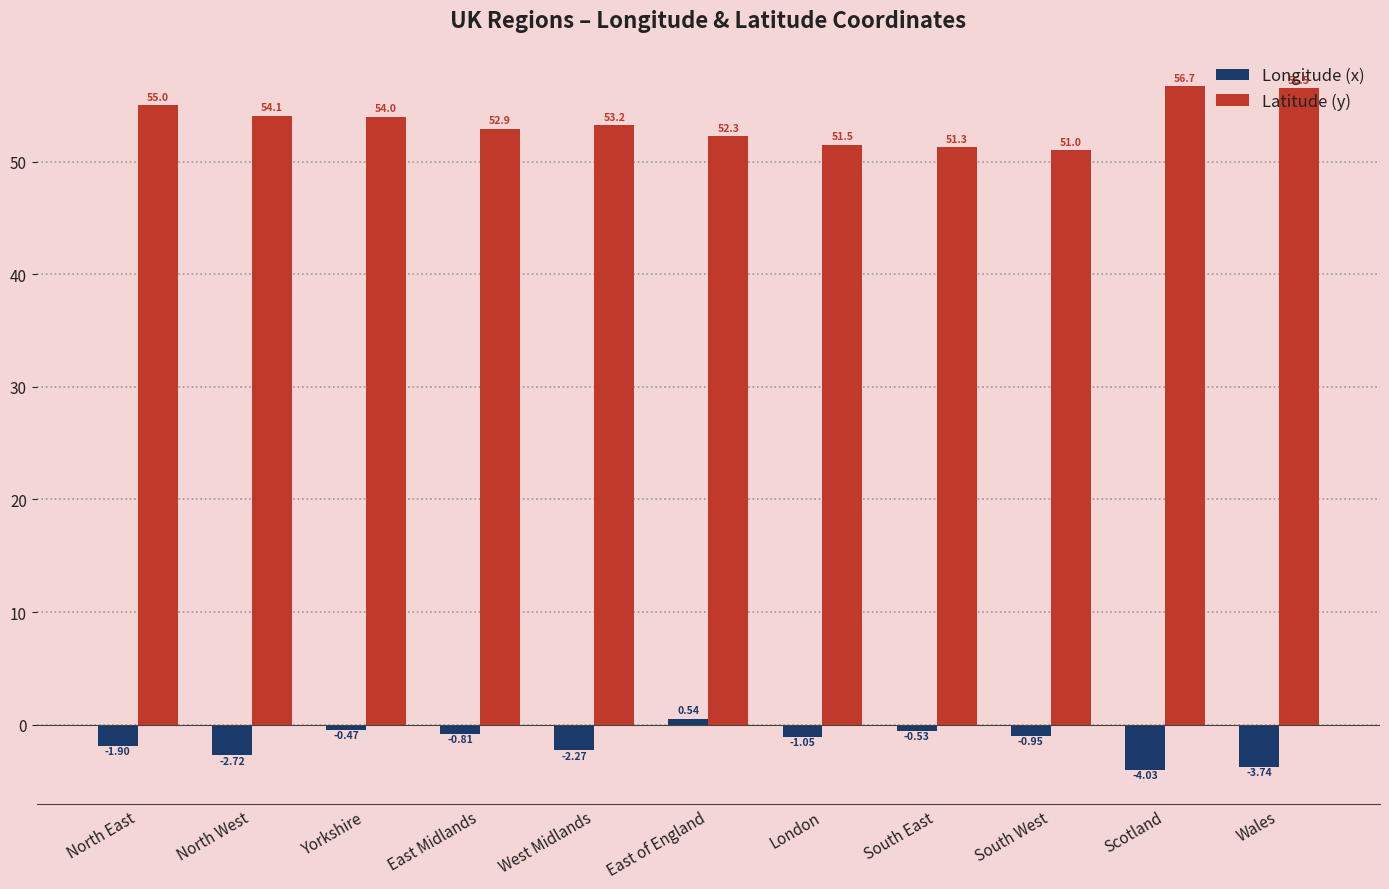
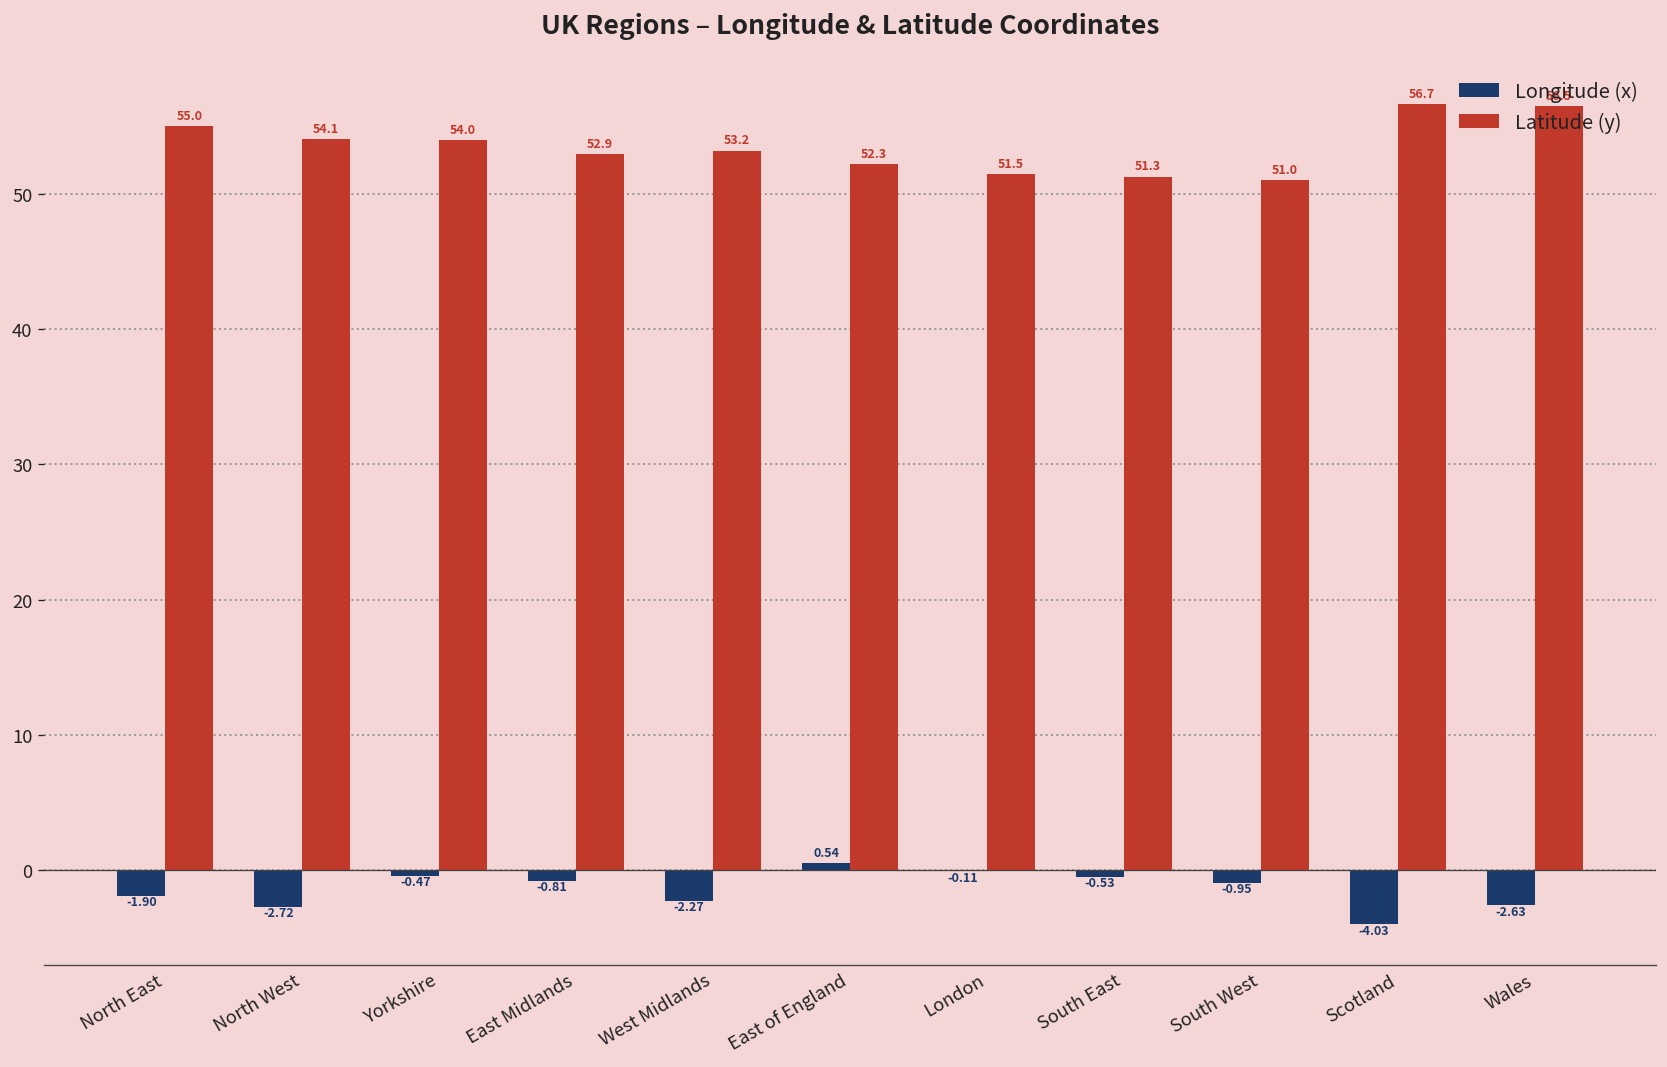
Longitude (x), London: -1.05 -> -0.11
Longitude (x), Wales: -3.74 -> -2.63
